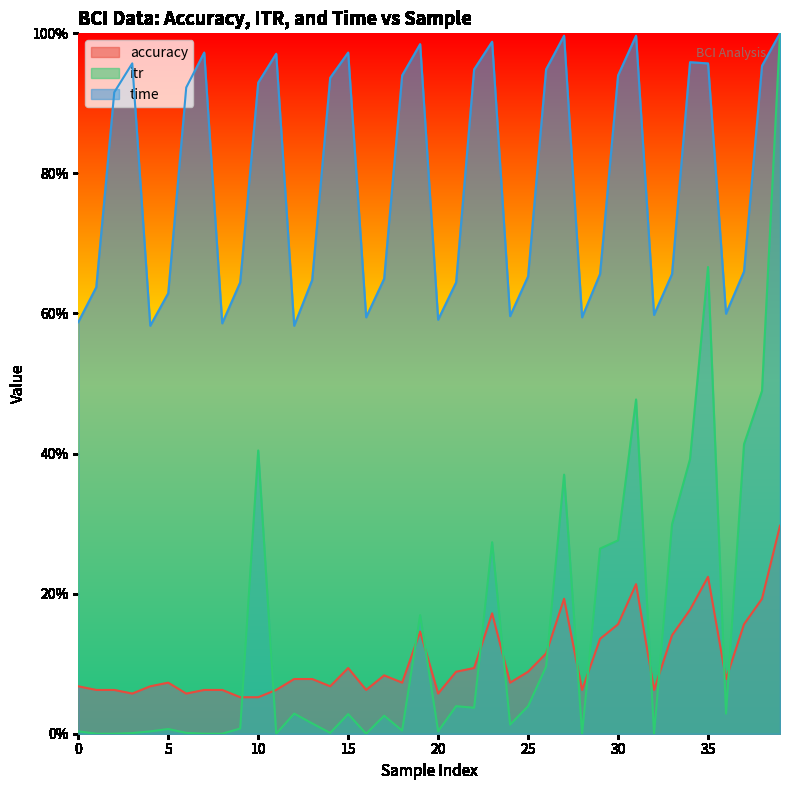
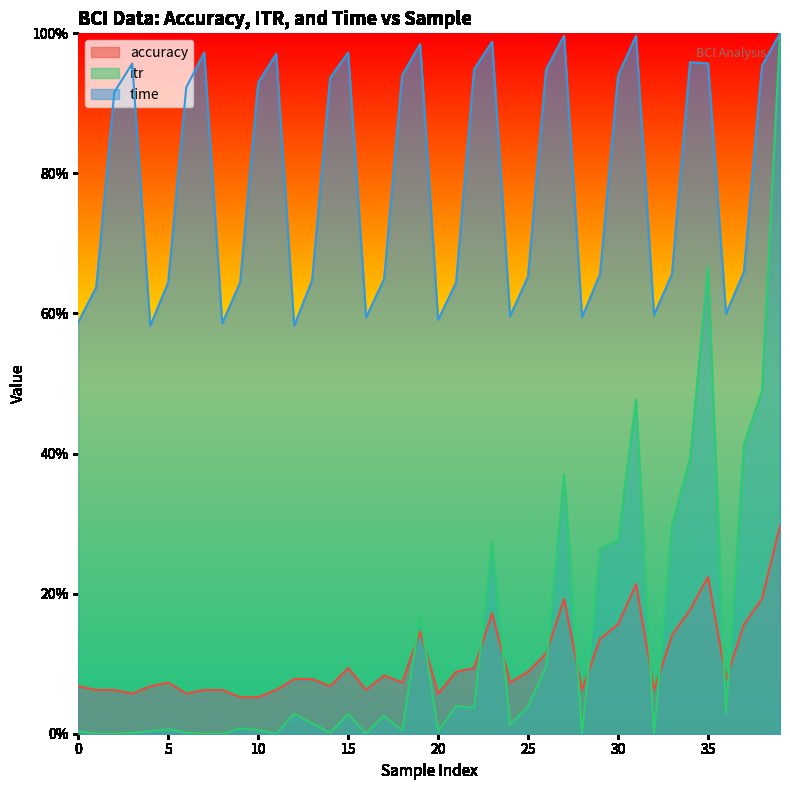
time, 5: 63% -> 64%
itr, 10: 40% -> 0%
